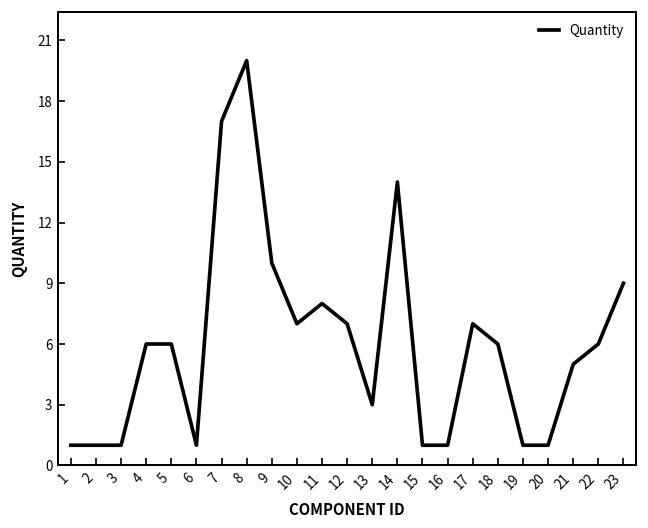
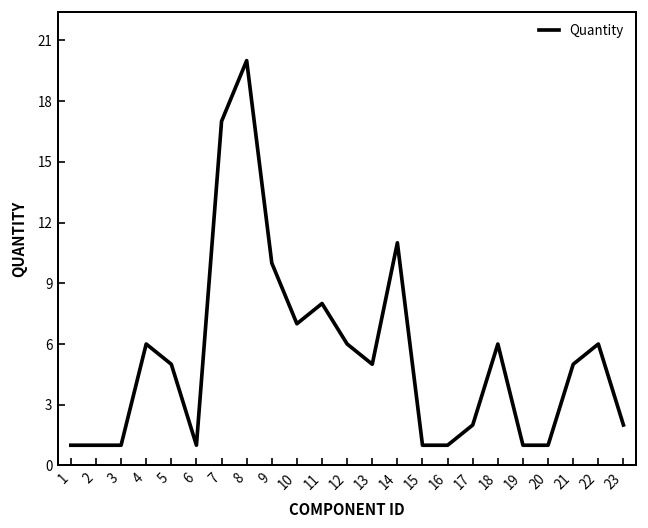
5: 6 -> 5
12: 7 -> 6
13: 3 -> 5
14: 14 -> 11
17: 7 -> 2
23: 9 -> 2
